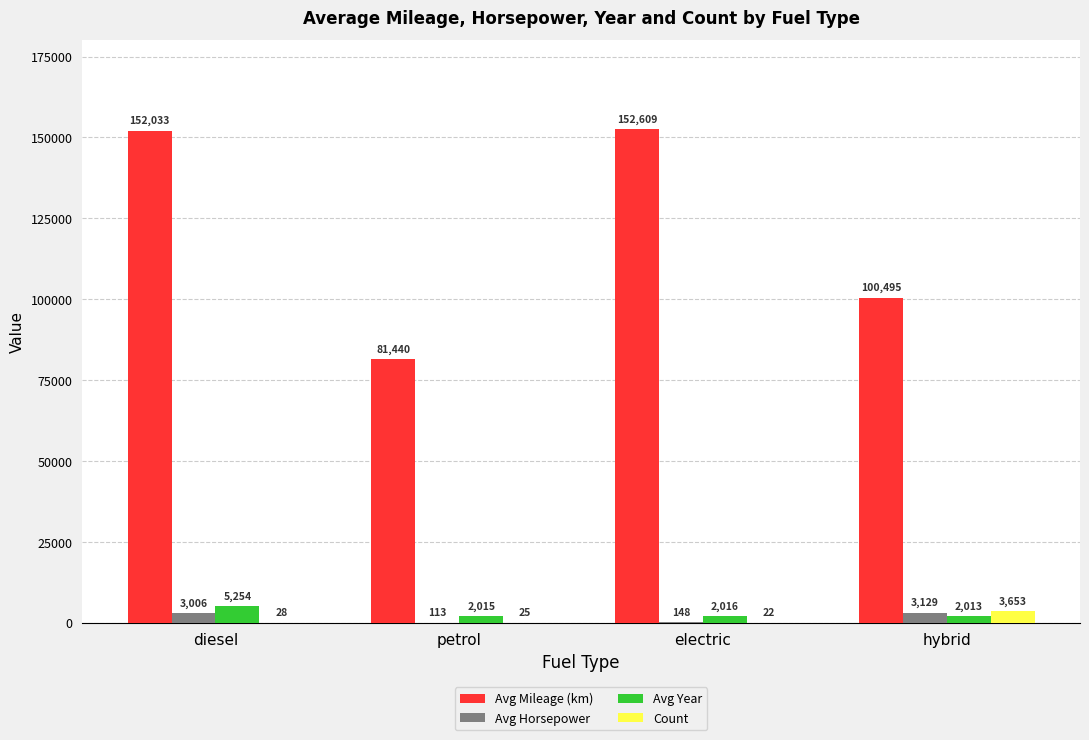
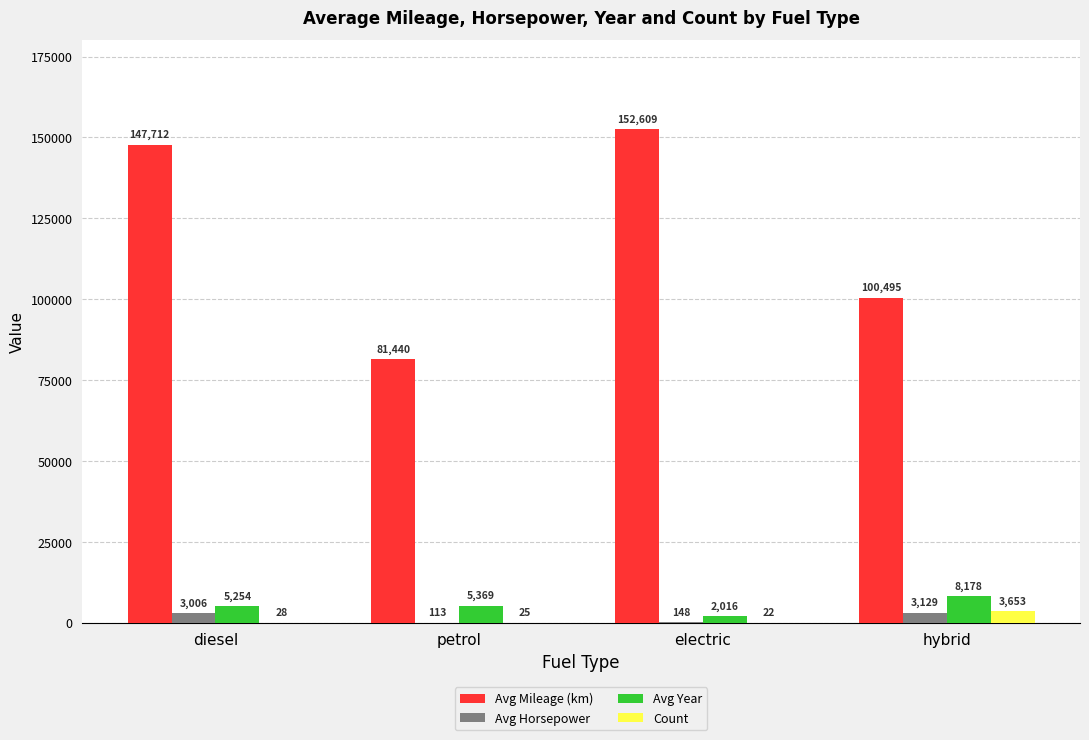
Avg Mileage (km), diesel: 152,033 -> 147,712
Avg Year, petrol: 2,015 -> 5,369
Avg Year, hybrid: 2,013 -> 8,178
